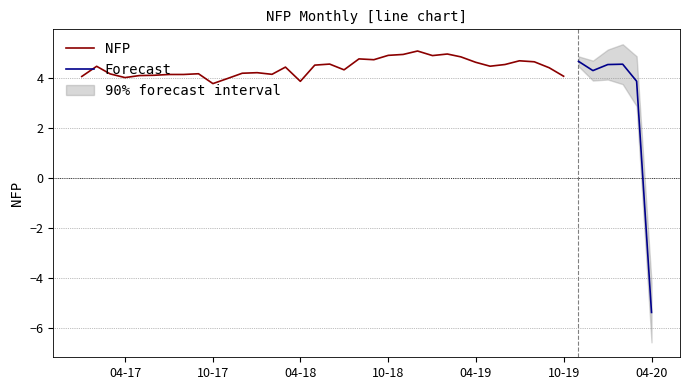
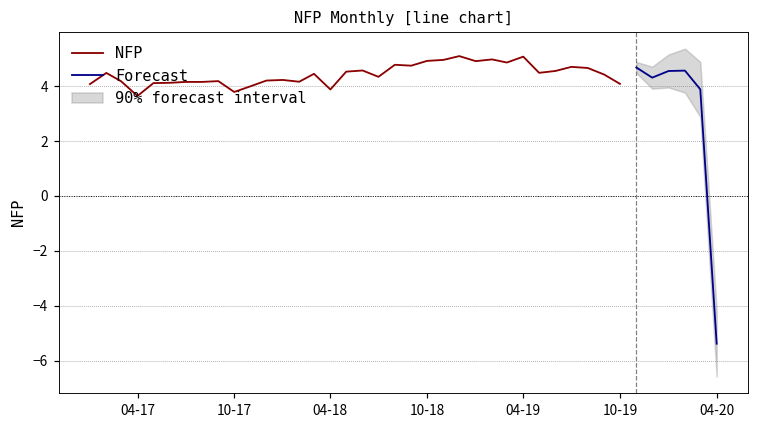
NFP, 04-17: 4.0 -> 3.6
NFP, 04-19: 4.6 -> 5.1
